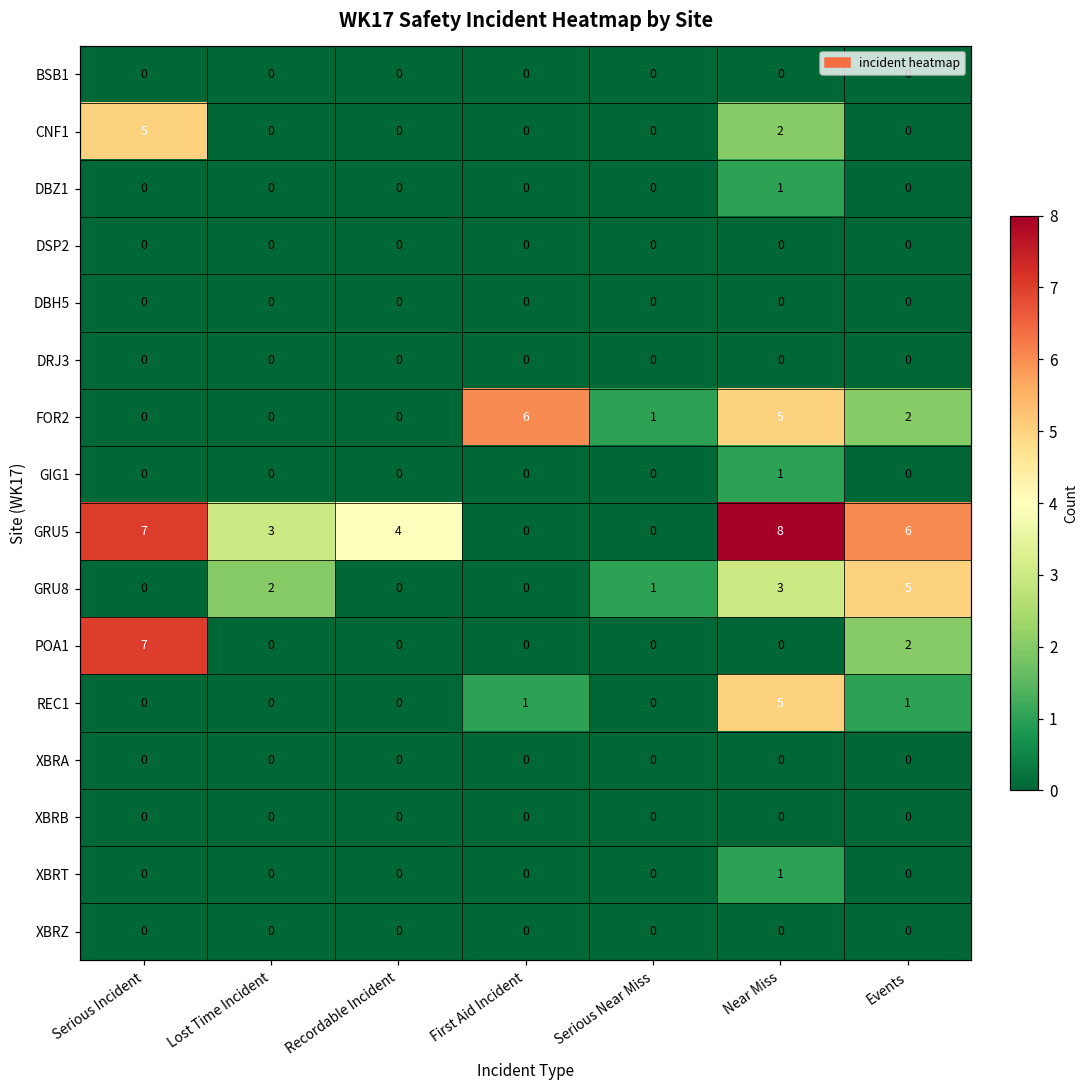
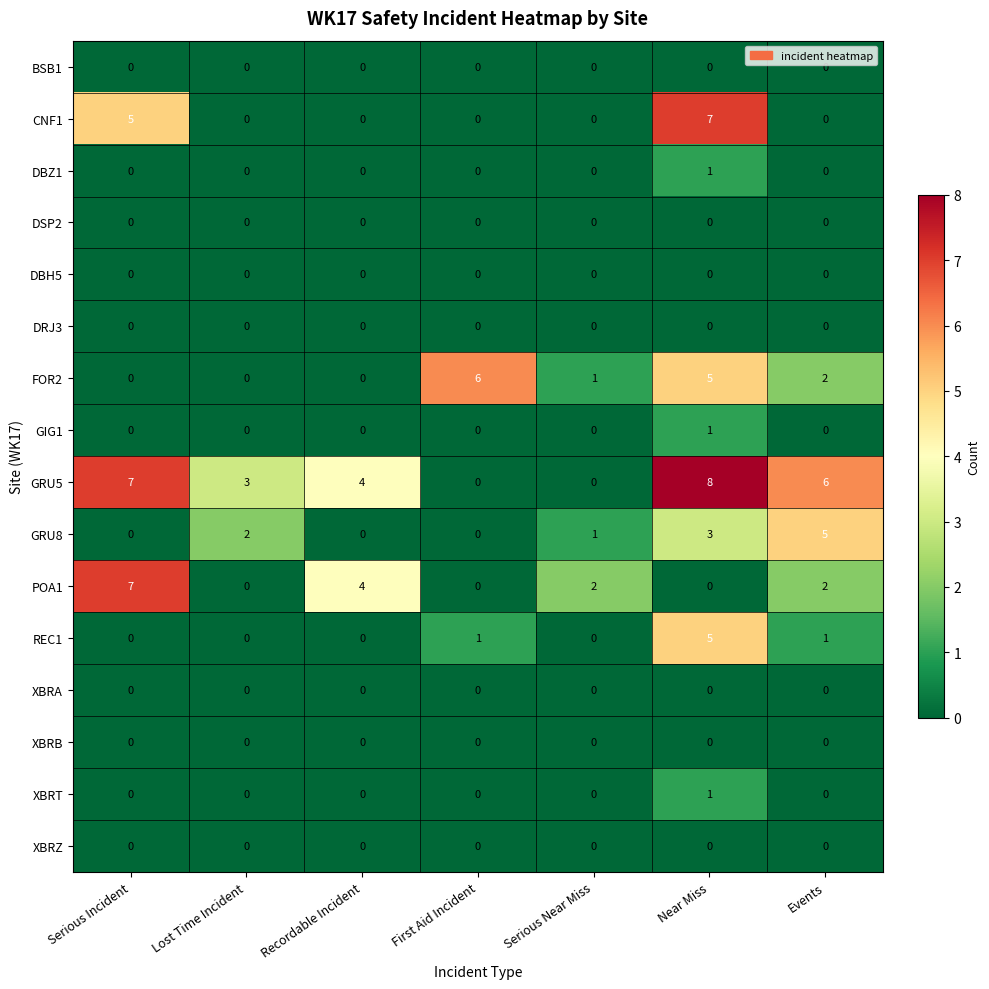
CNF1, Near Miss: 2 -> 7
POA1, Recordable Incident: 0 -> 4
POA1, Serious Near Miss: 0 -> 2
